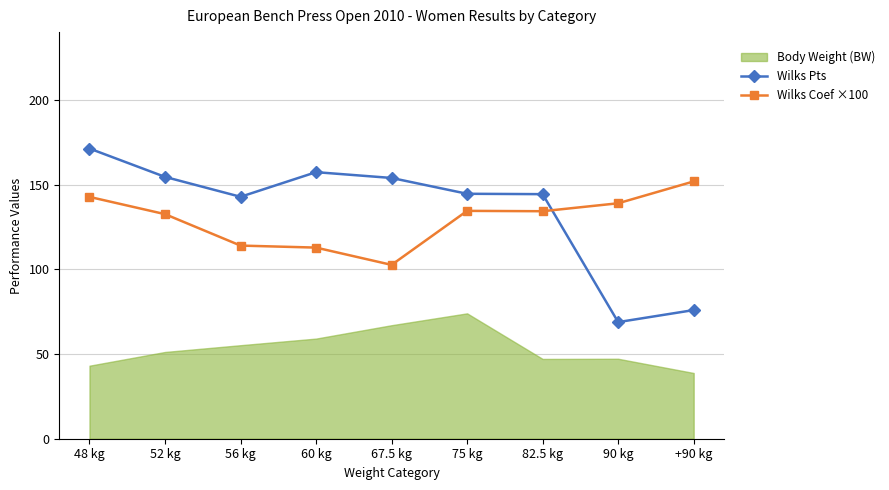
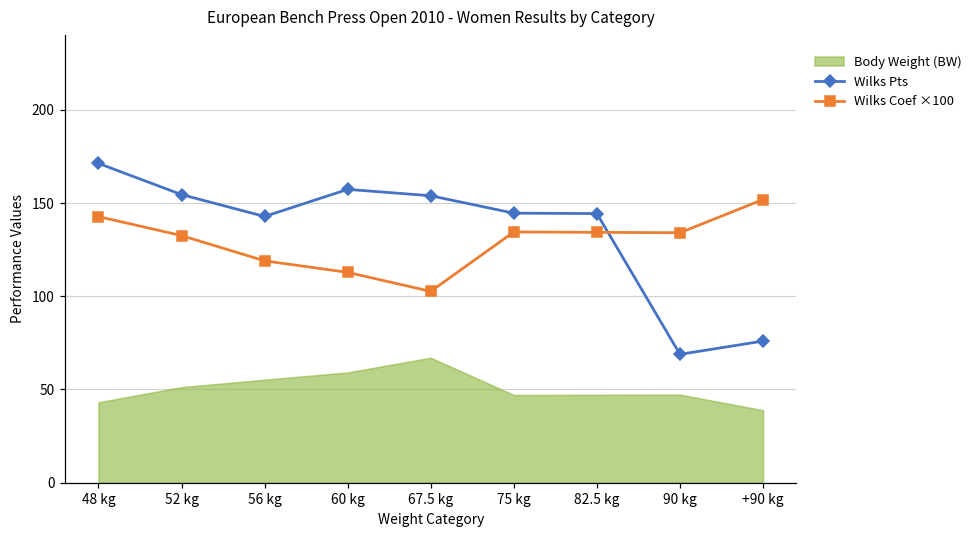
Wilks Coef ×100, 56 kg: 114 -> 119
Body Weight (BW), 75 kg: 74 -> 47
Wilks Coef ×100, 90 kg: 139 -> 134
